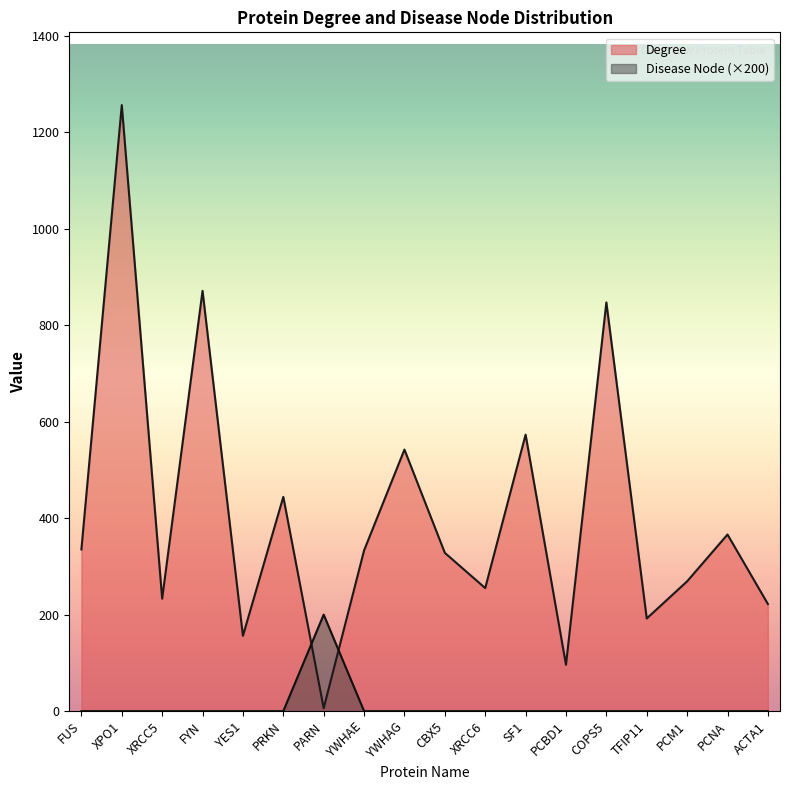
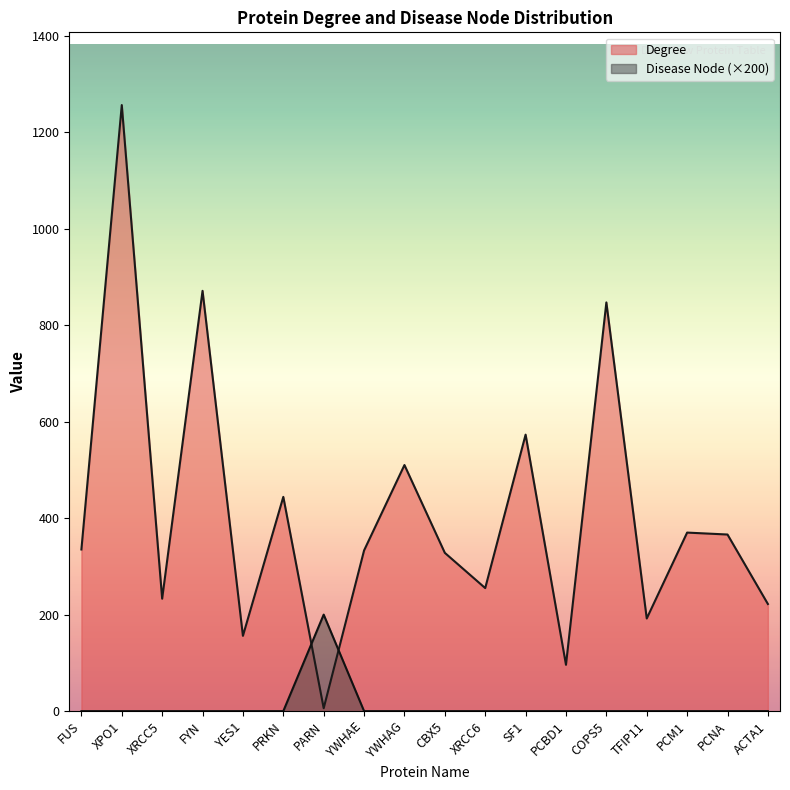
Degree, YWHAG: 540 -> 510
Degree, PCM1: 270 -> 370
